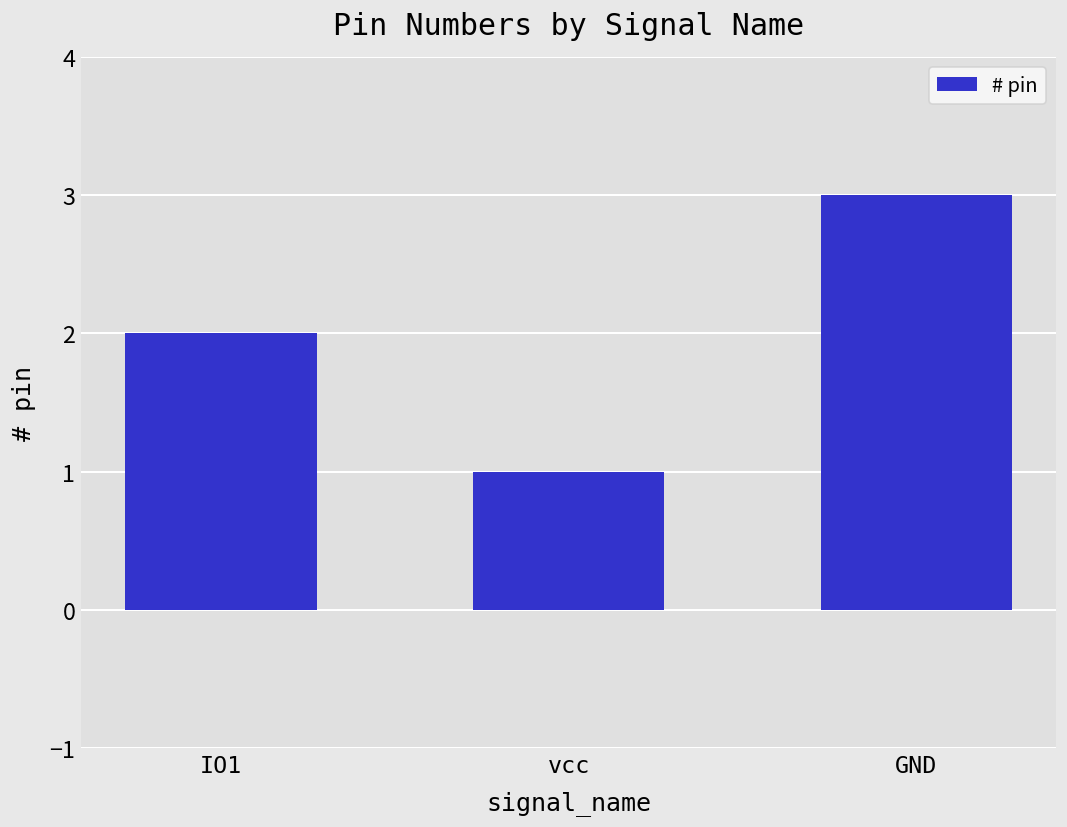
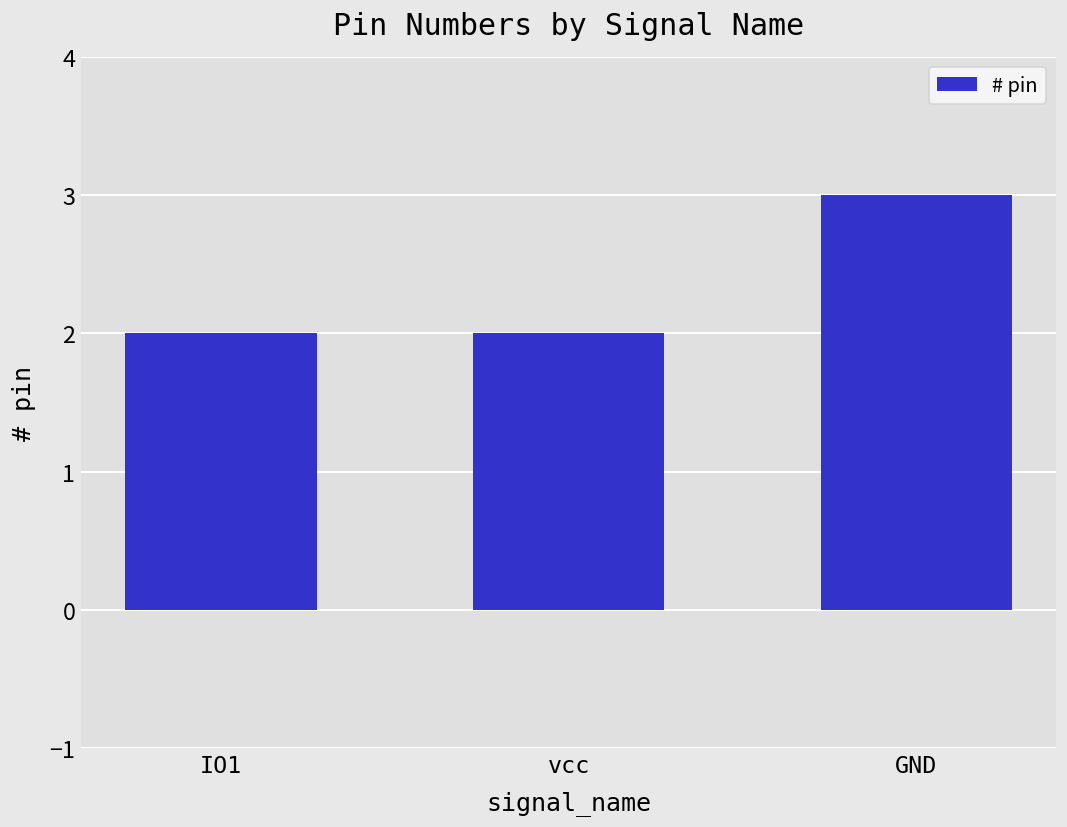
vcc: 1 -> 2
